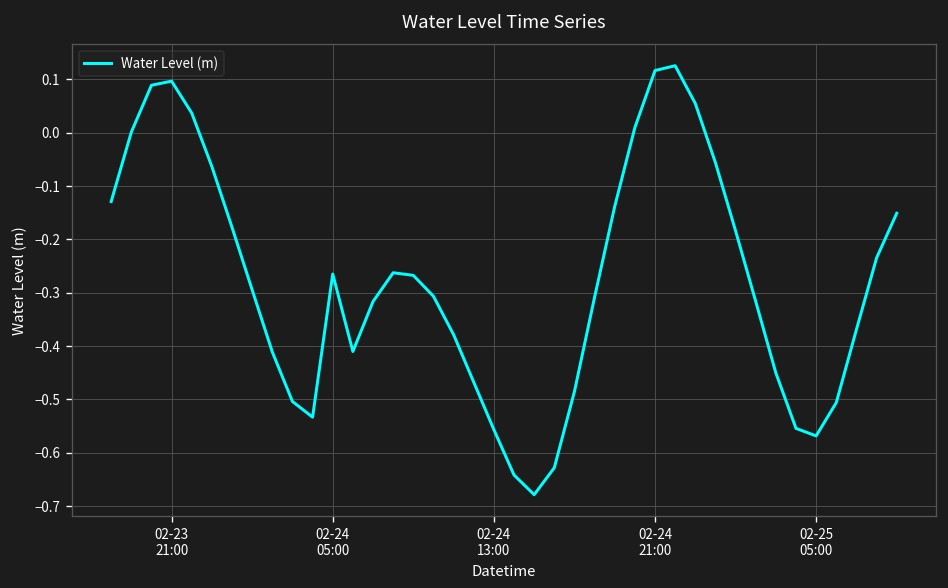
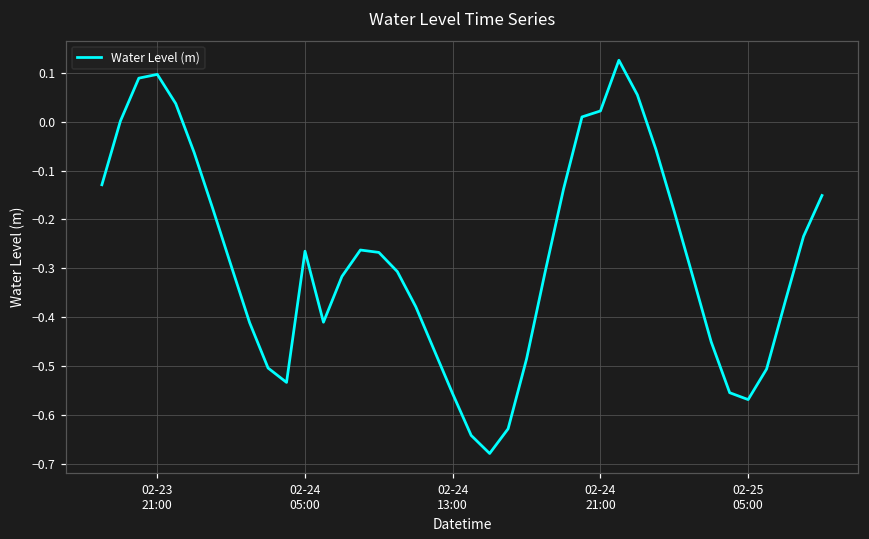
02-24 21:00: 0.12 -> 0.02
